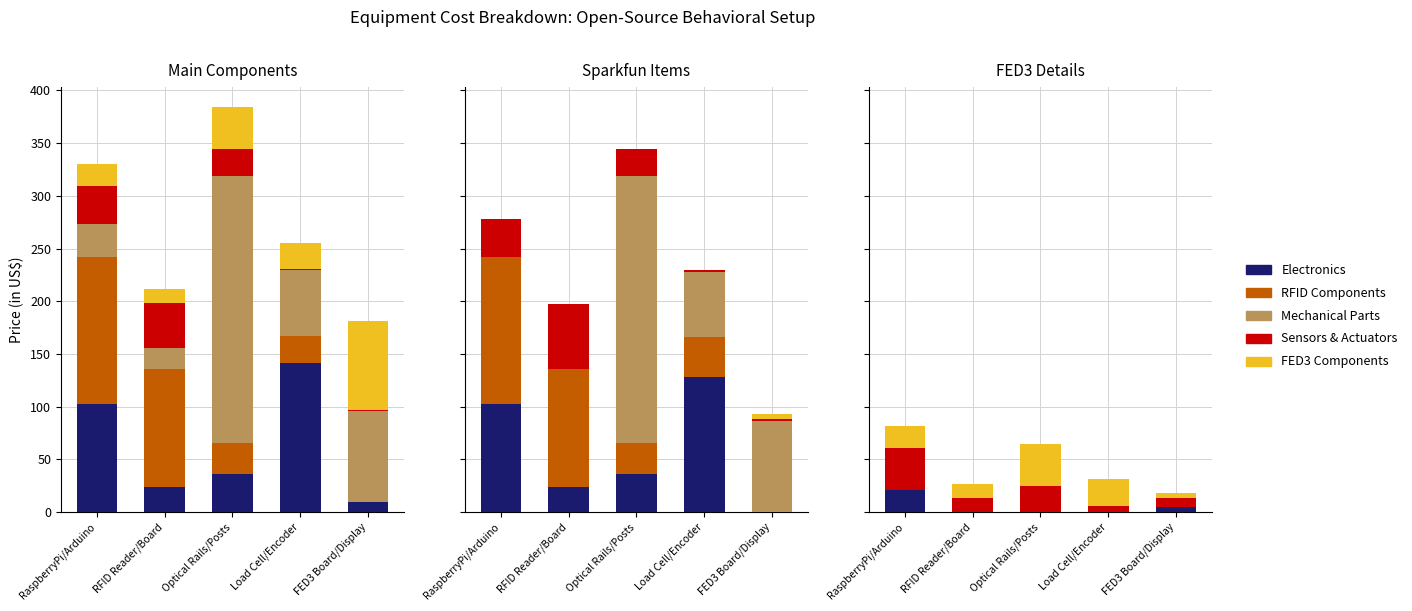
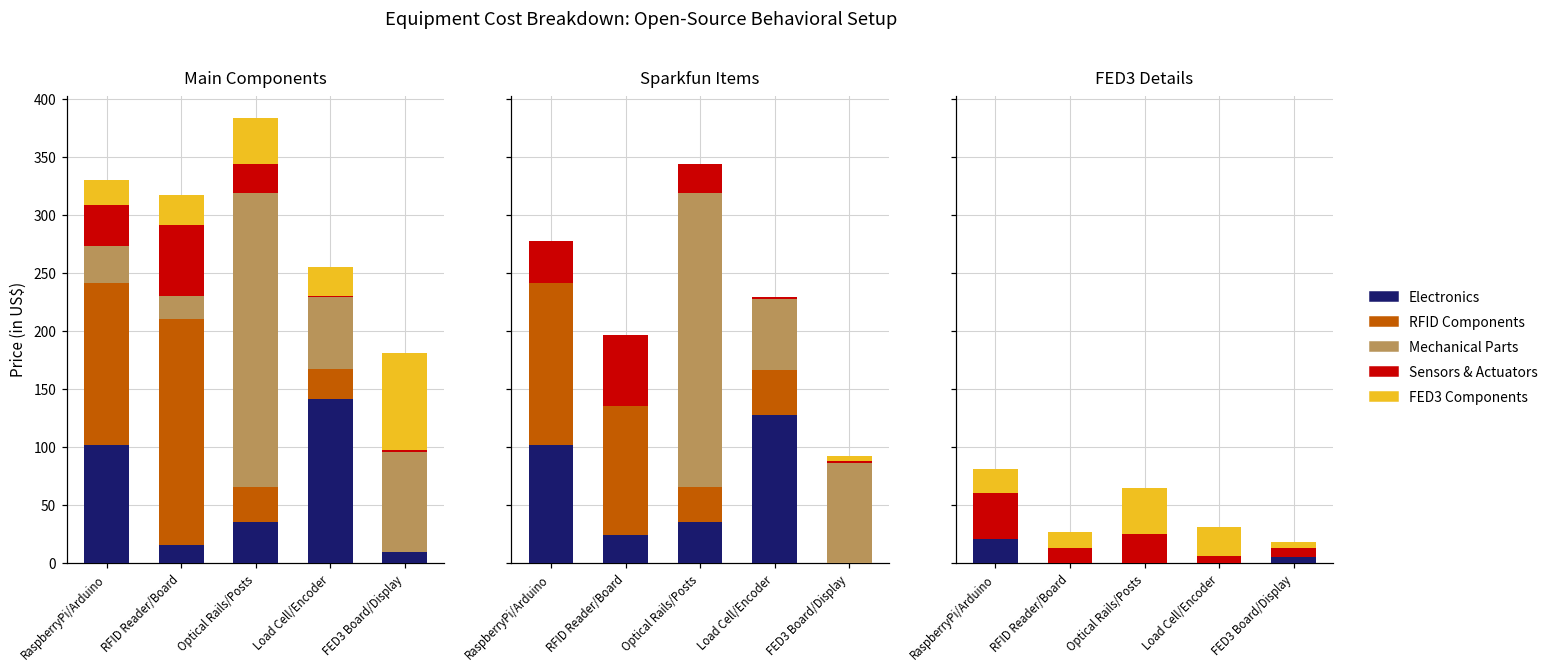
Main Components, Electronics, RFID Reader/Board: 24 -> 16
Main Components, RFID Components, RFID Reader/Board: 112 -> 195
Main Components, Sensors & Actuators, RFID Reader/Board: 42 -> 61
Main Components, FED3 Components, RFID Reader/Board: 13 -> 26
